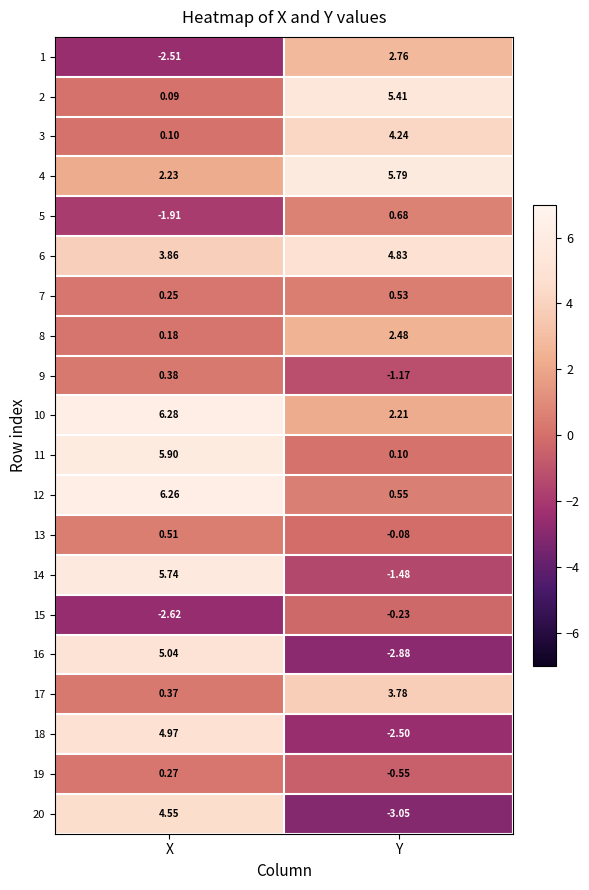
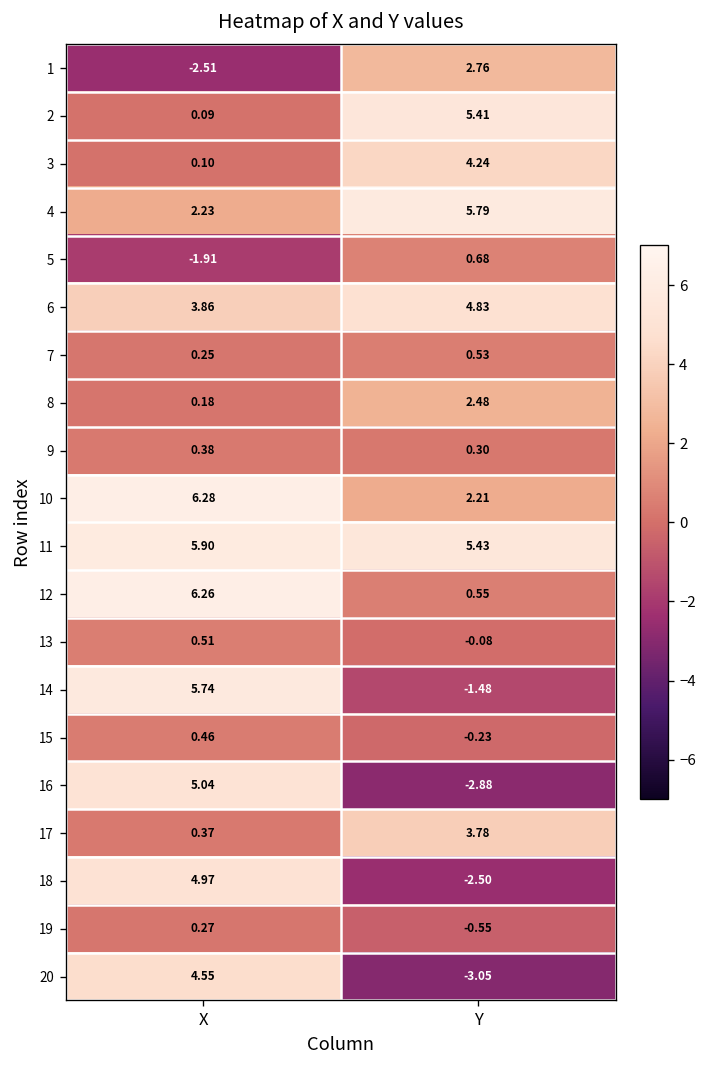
9, Y: -1.17 -> 0.30
11, Y: 0.10 -> 5.43
15, X: -2.62 -> 0.46
